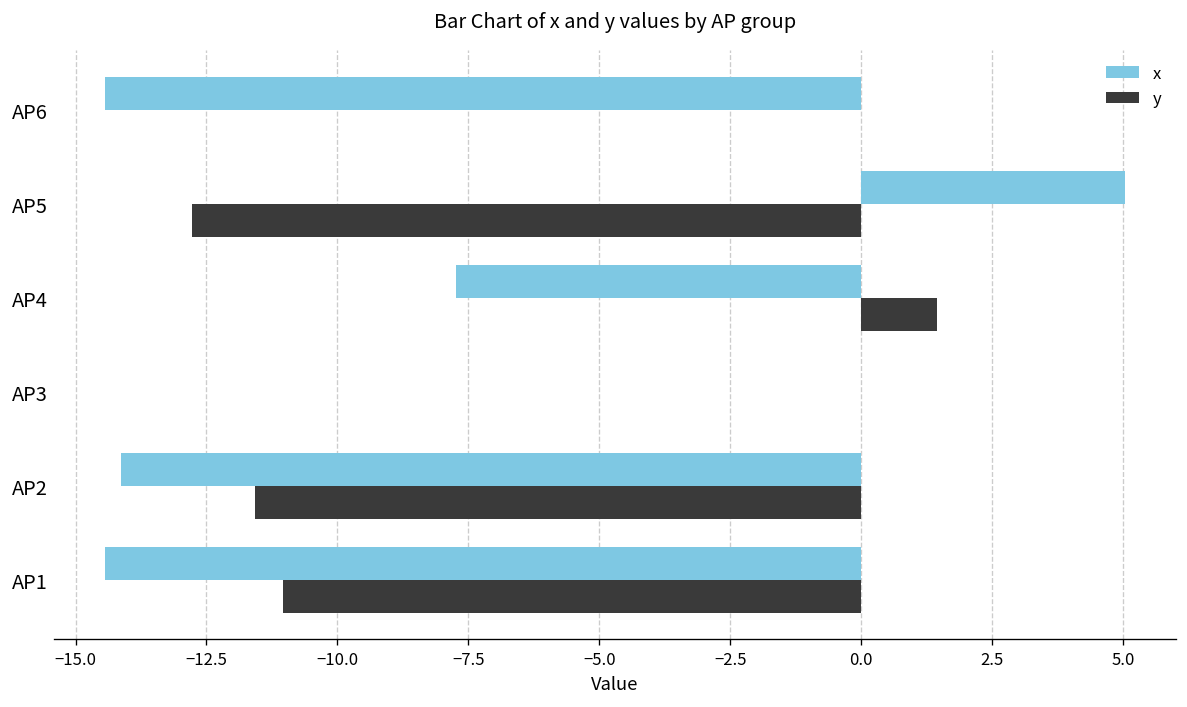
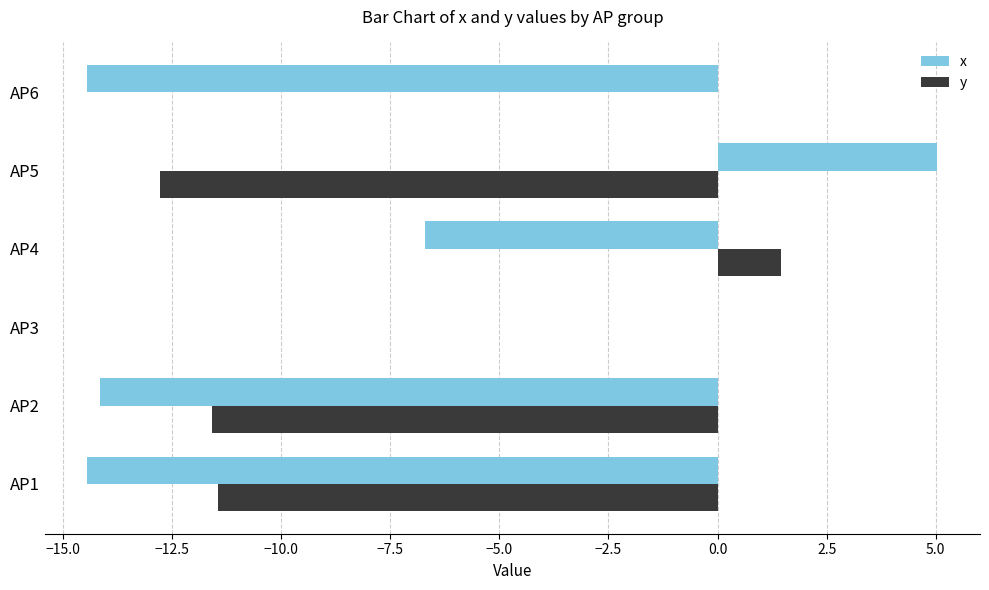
x, AP4: -7.7 -> -6.7
y, AP1: -11.0 -> -11.5
